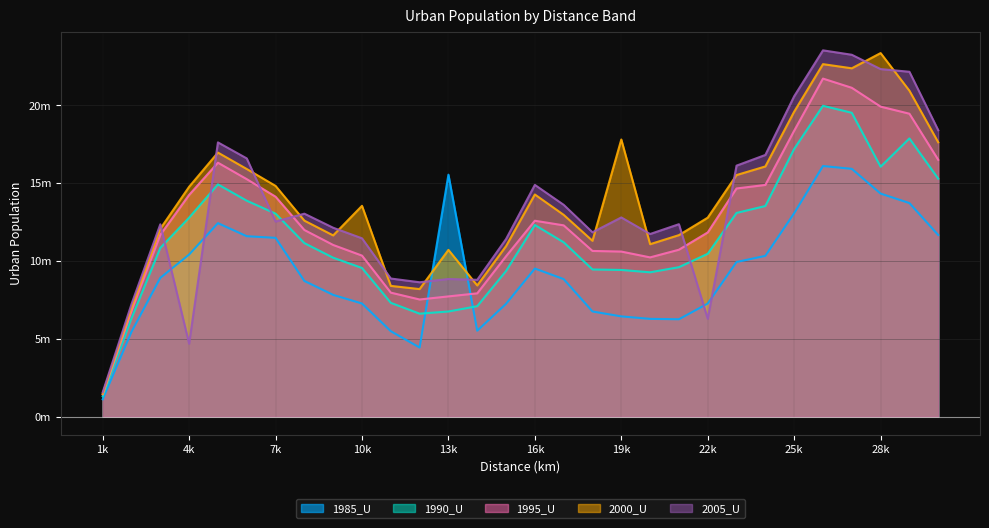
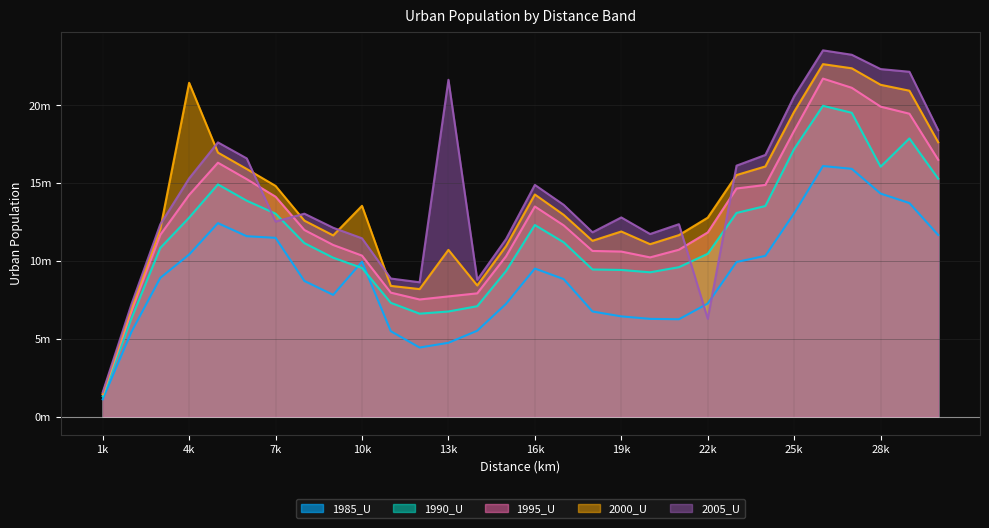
2000_U, 4k: 14.8m -> 21.5m
2005_U, 4k: 4.7m -> 15.3m
1985_U, 10k: 7.3m -> 10.0m
1985_U, 13k: 15.6m -> 4.7m
2005_U, 13k: 8.8m -> 21.6m
1995_U, 16k: 12.6m -> 13.5m
2000_U, 19k: 17.8m -> 11.9m
2000_U, 28k: 23.4m -> 21.3m
